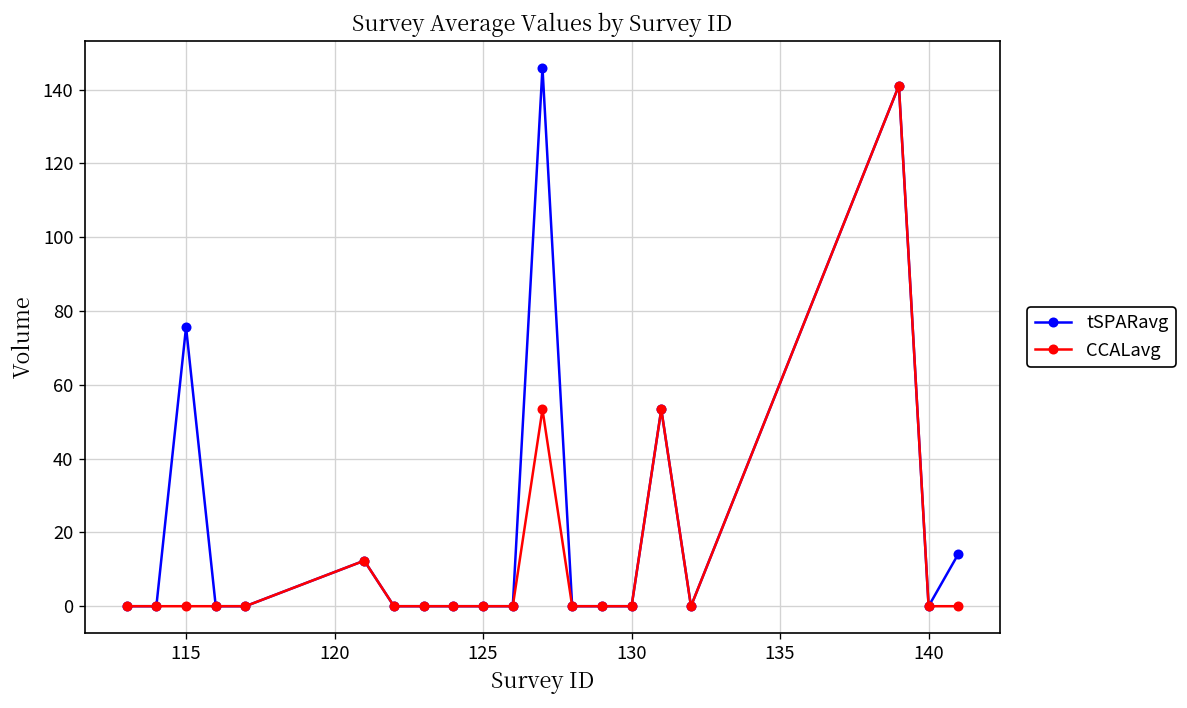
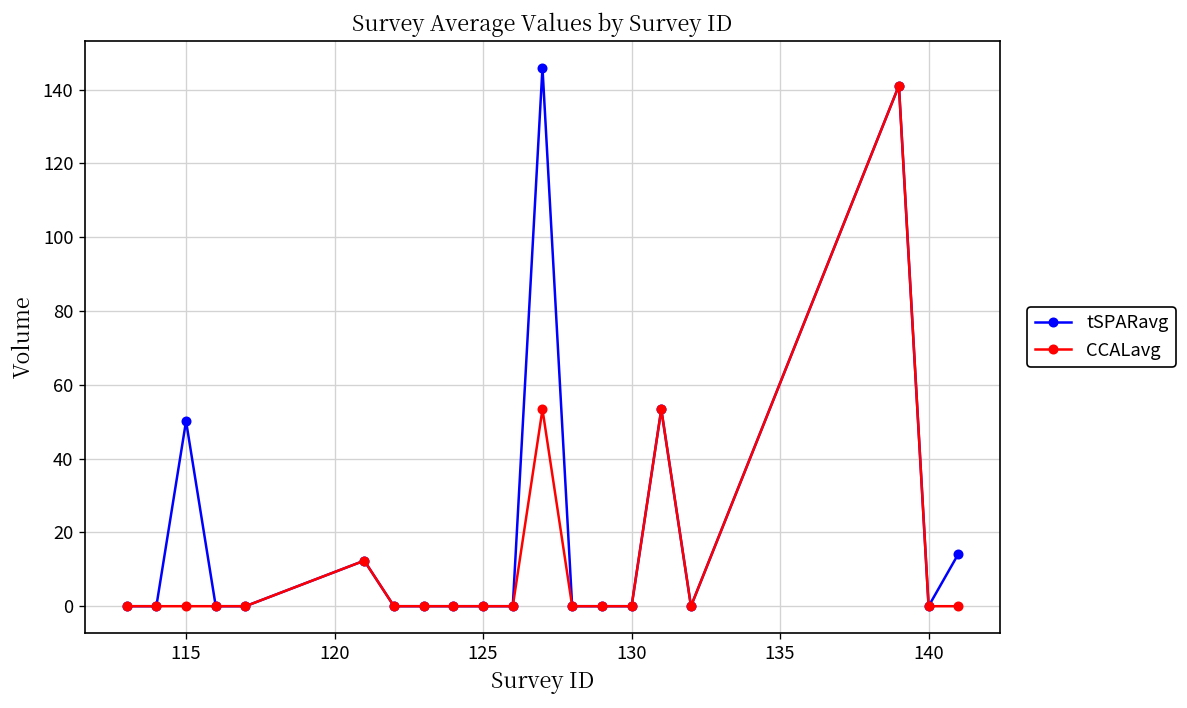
tSPARavg, 115: 76 -> 50
